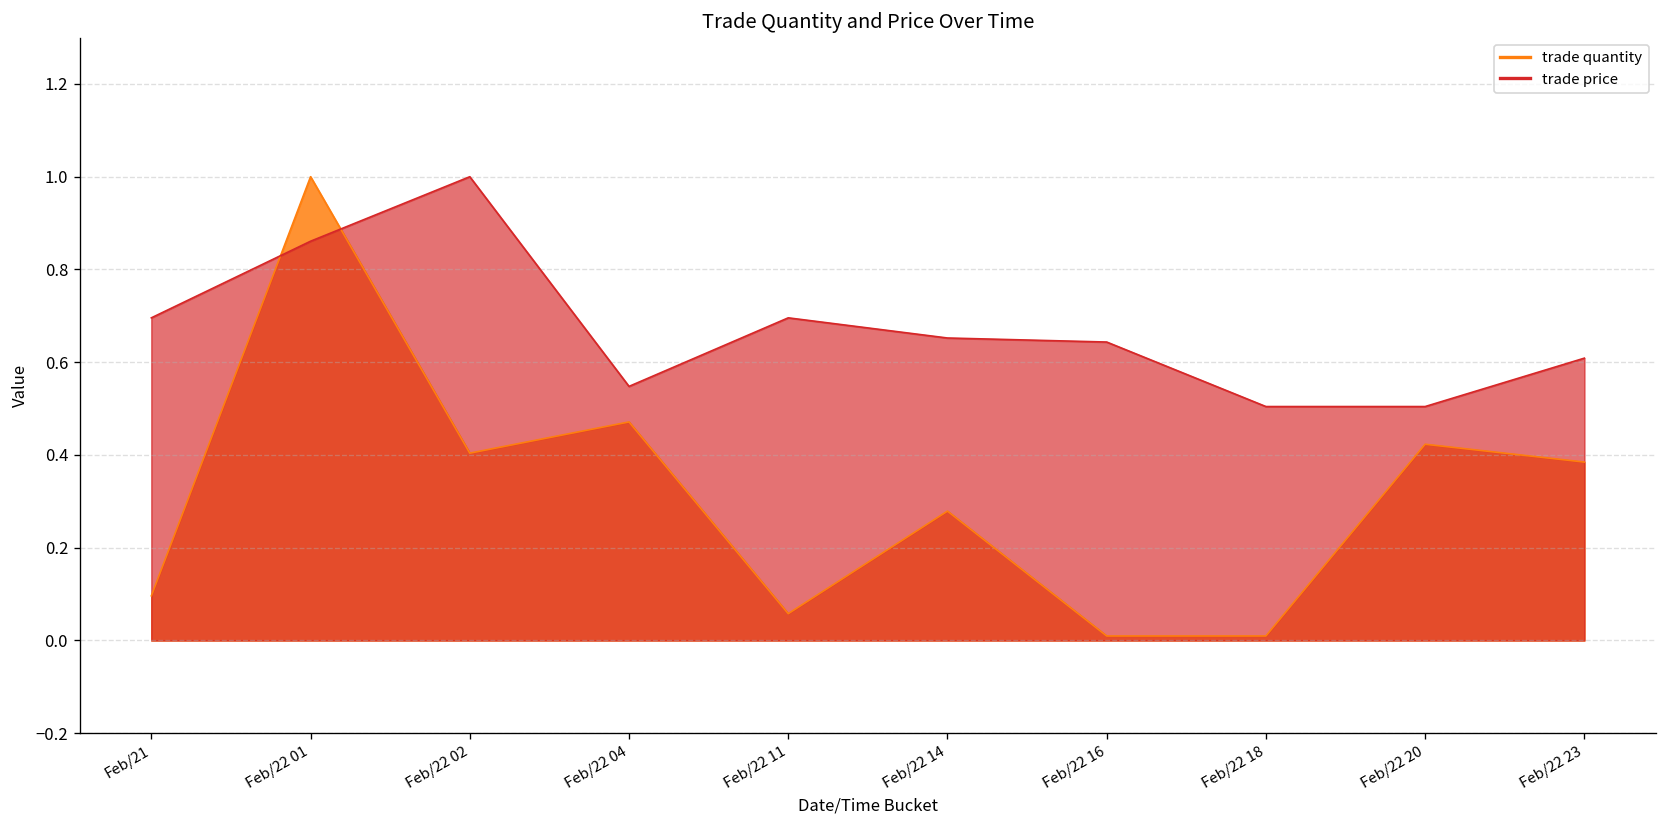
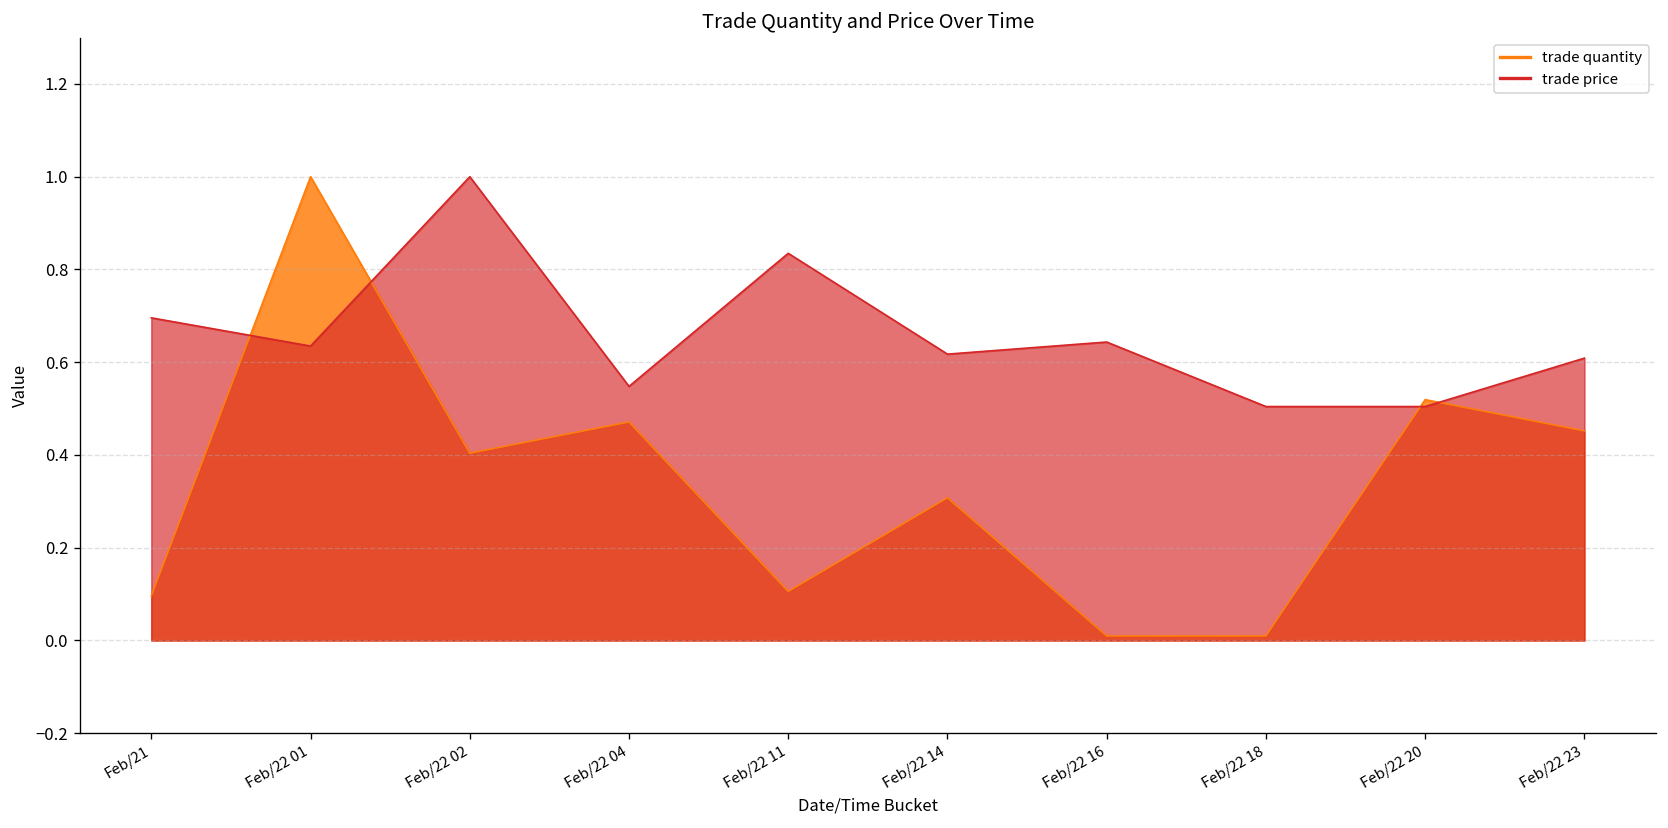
trade price, Feb/22 01: 0.86 -> 0.63
trade quantity, Feb/22 11: 0.06 -> 0.11
trade price, Feb/22 11: 0.70 -> 0.83
trade quantity, Feb/22 14: 0.28 -> 0.31
trade price, Feb/22 14: 0.65 -> 0.62
trade quantity, Feb/22 20: 0.42 -> 0.52
trade quantity, Feb/22 23: 0.38 -> 0.45
